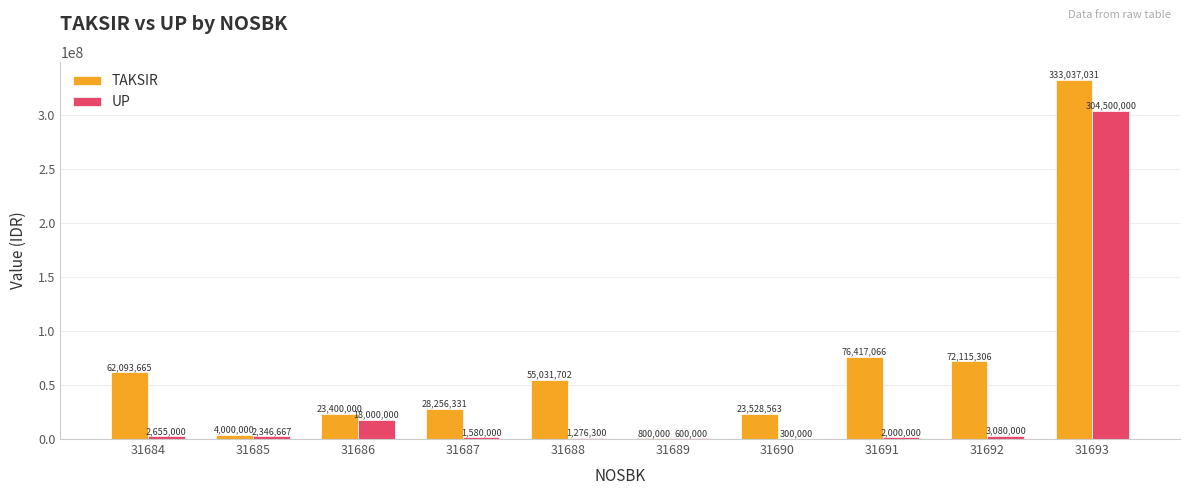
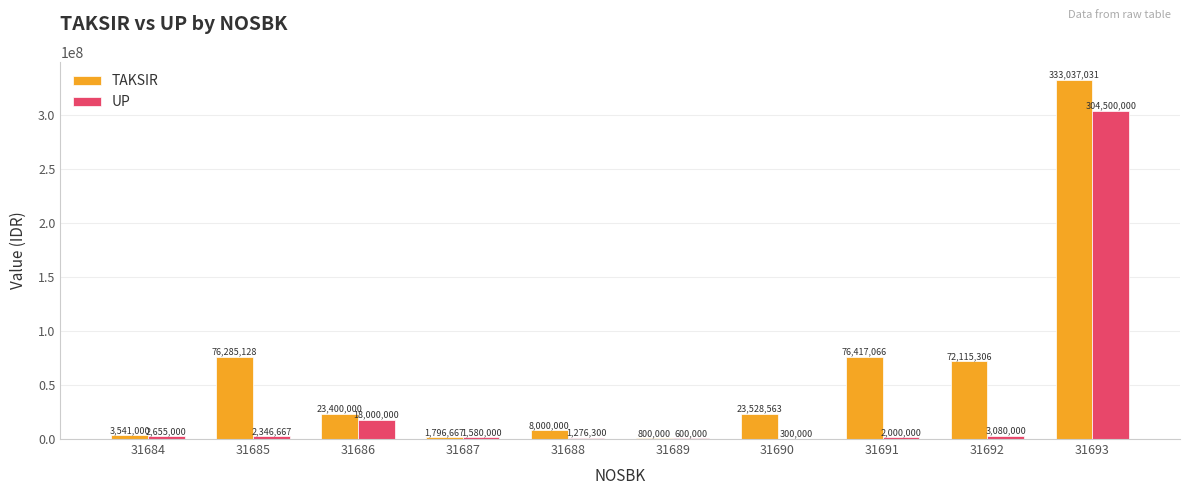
TAKSIR, 31684: 62,093,665 -> 3,541,000
TAKSIR, 31685: 4,000,000 -> 76,285,128
TAKSIR, 31687: 28,256,331 -> 1,796,667
TAKSIR, 31688: 55,031,702 -> 8,000,000
